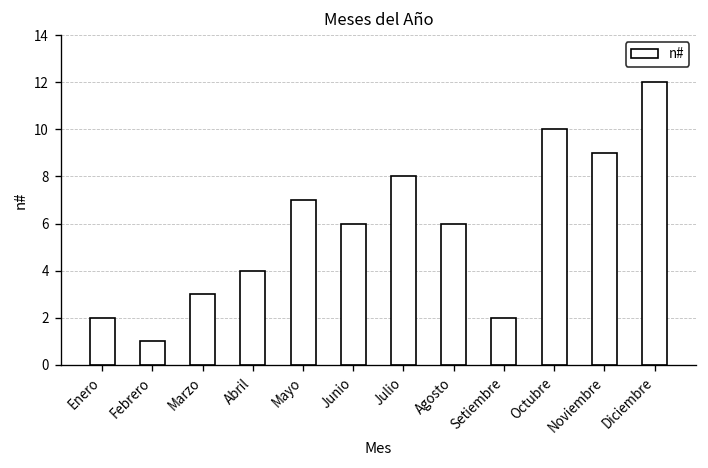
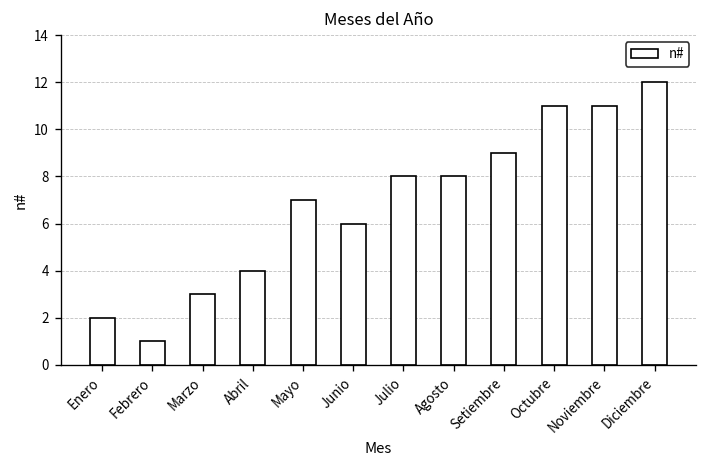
Agosto: 6 -> 8
Setiembre: 2 -> 9
Octubre: 10 -> 11
Noviembre: 9 -> 11
